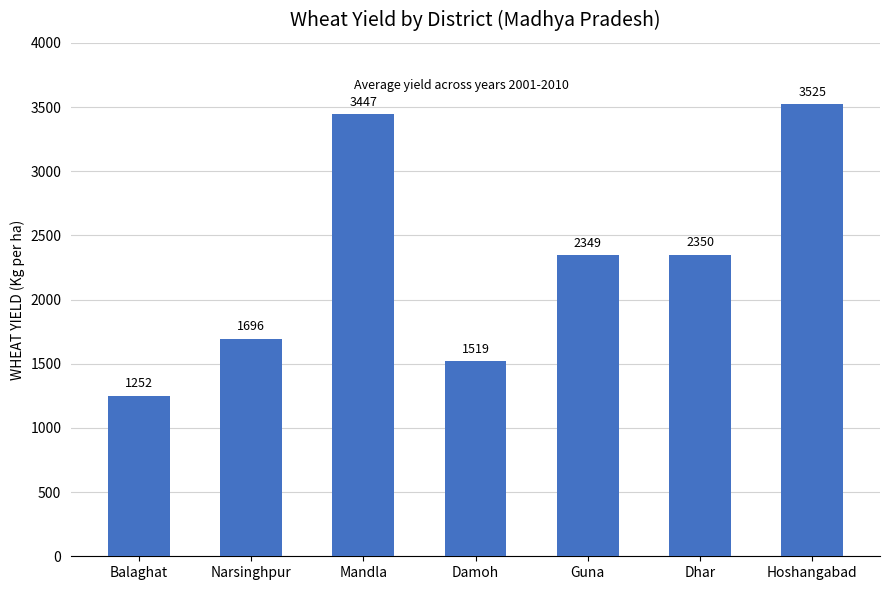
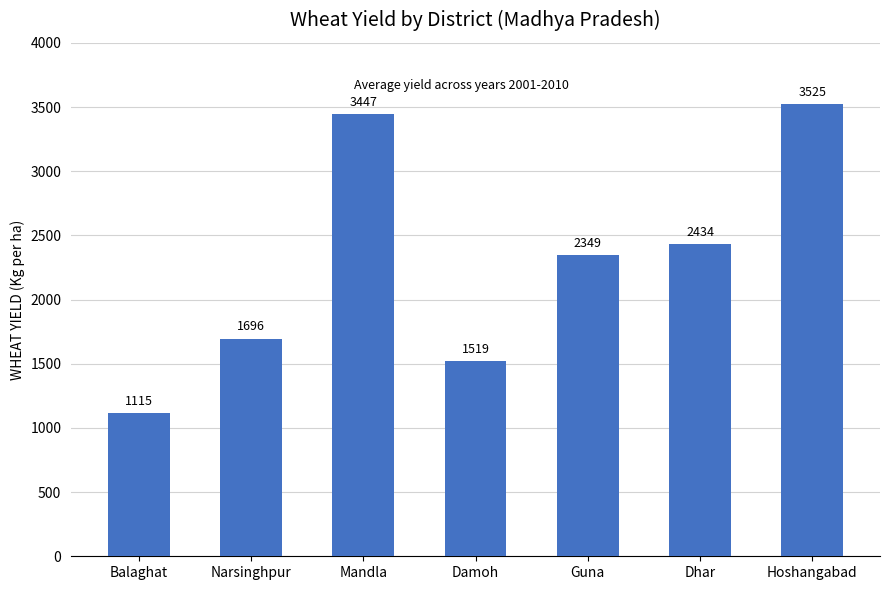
Balaghat: 1252 -> 1115
Dhar: 2350 -> 2434
